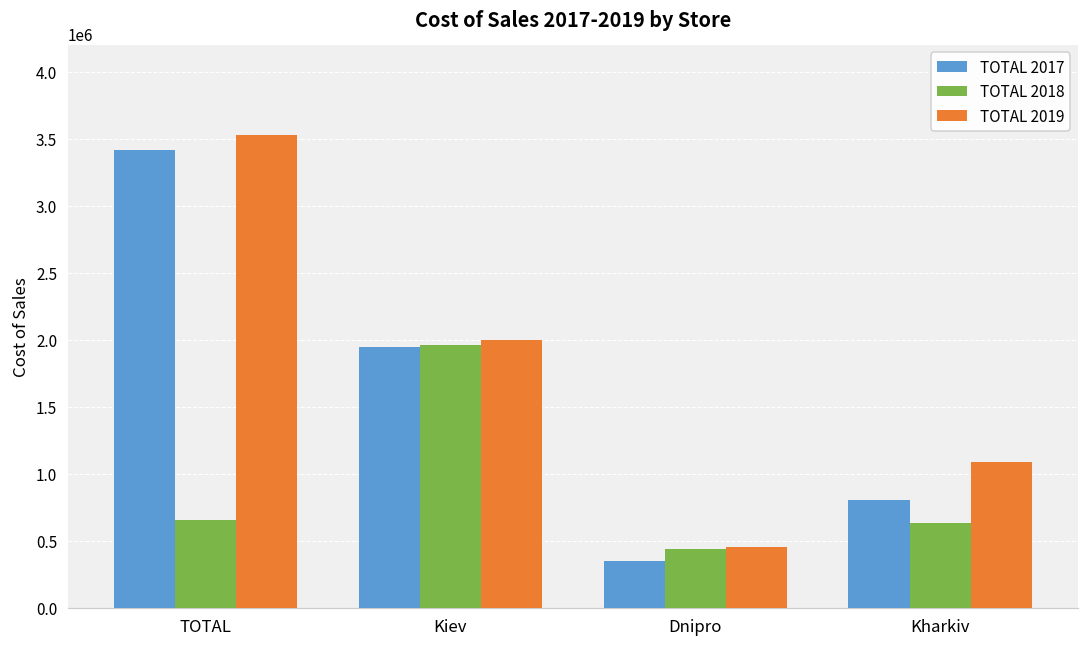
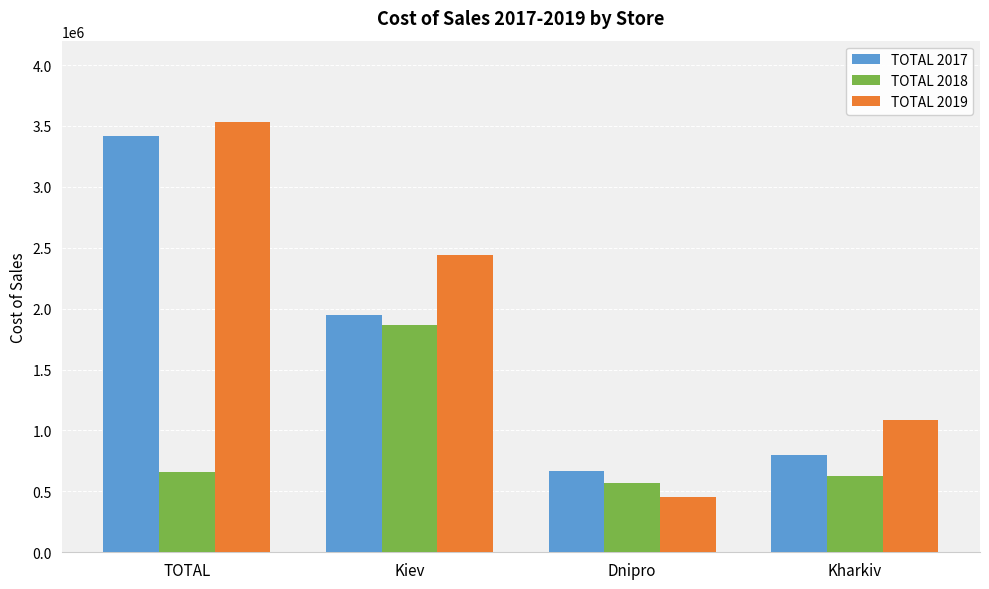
TOTAL 2018, Kiev: 1960000 -> 1860000
TOTAL 2019, Kiev: 2000000 -> 2440000
TOTAL 2017, Dnipro: 350000 -> 670000
TOTAL 2018, Dnipro: 440000 -> 570000
